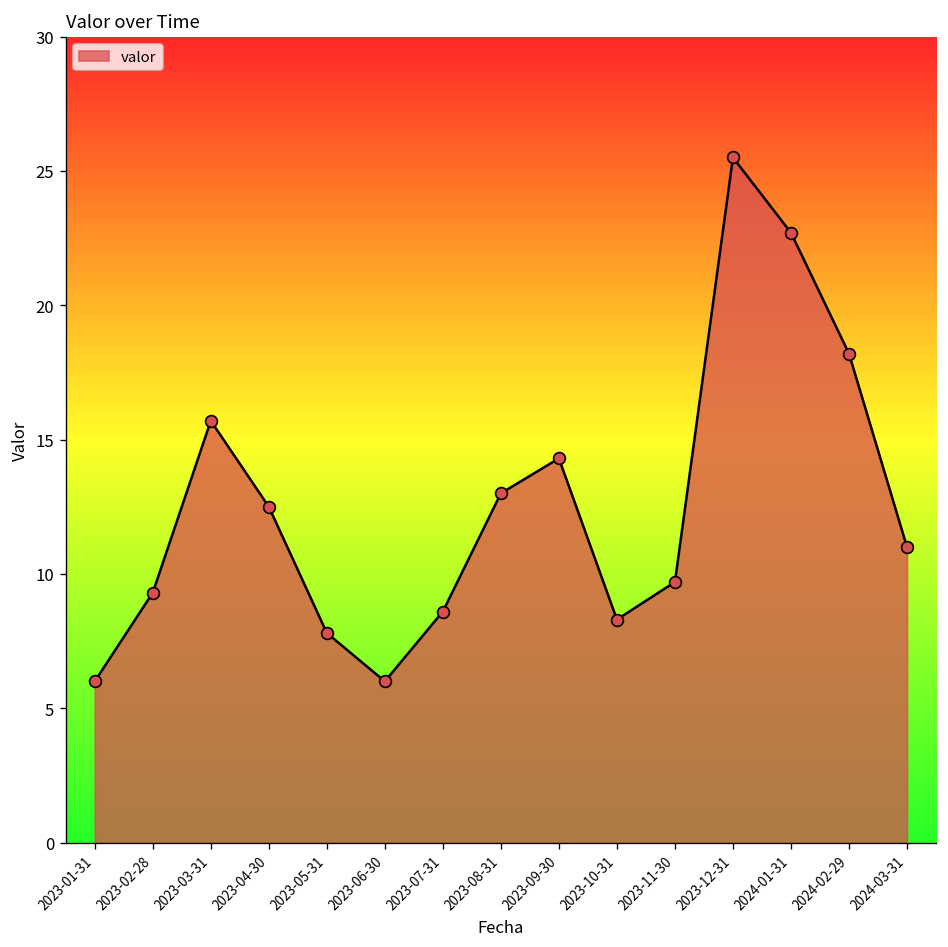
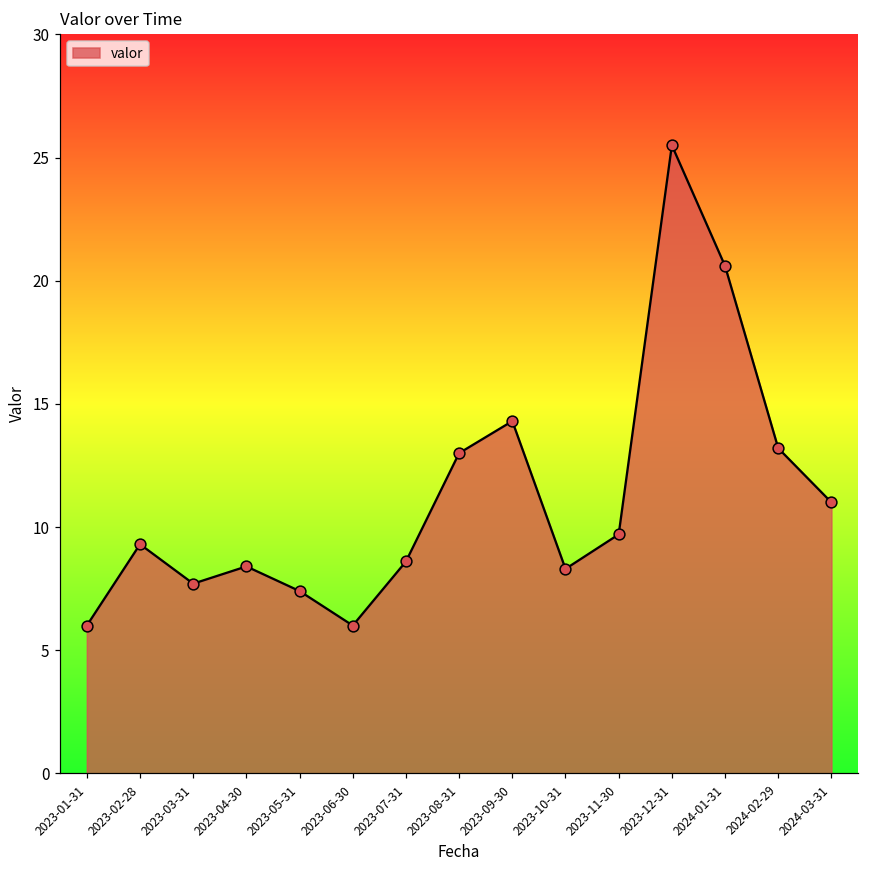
2023-03-31: 15.7 -> 7.7
2023-04-30: 12.5 -> 8.4
2023-05-31: 7.8 -> 7.4
2024-01-31: 22.7 -> 20.6
2024-02-29: 18.2 -> 13.2
